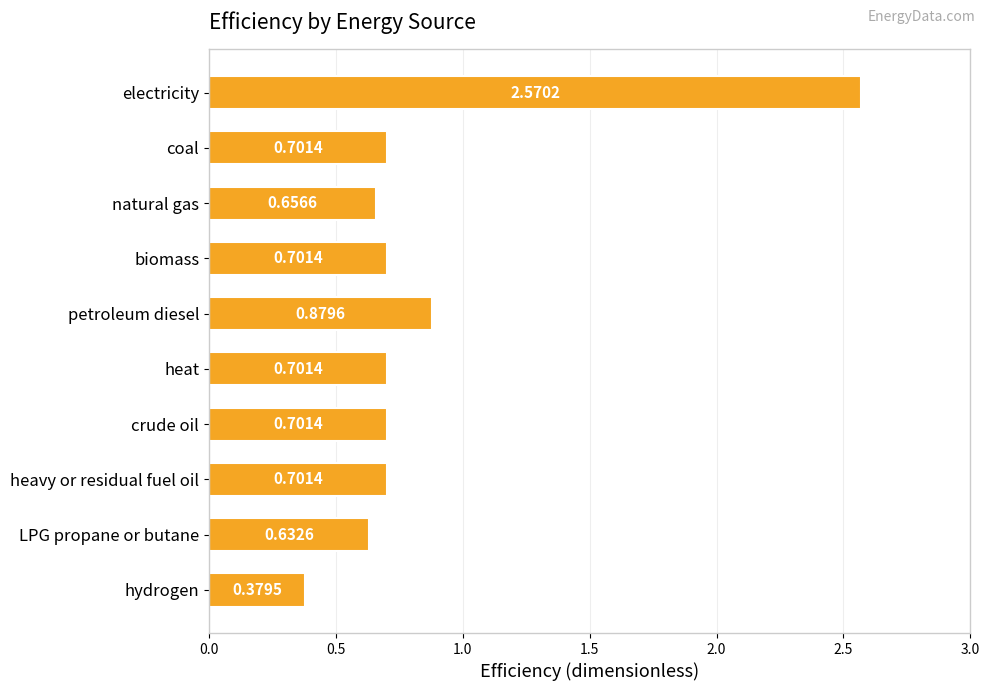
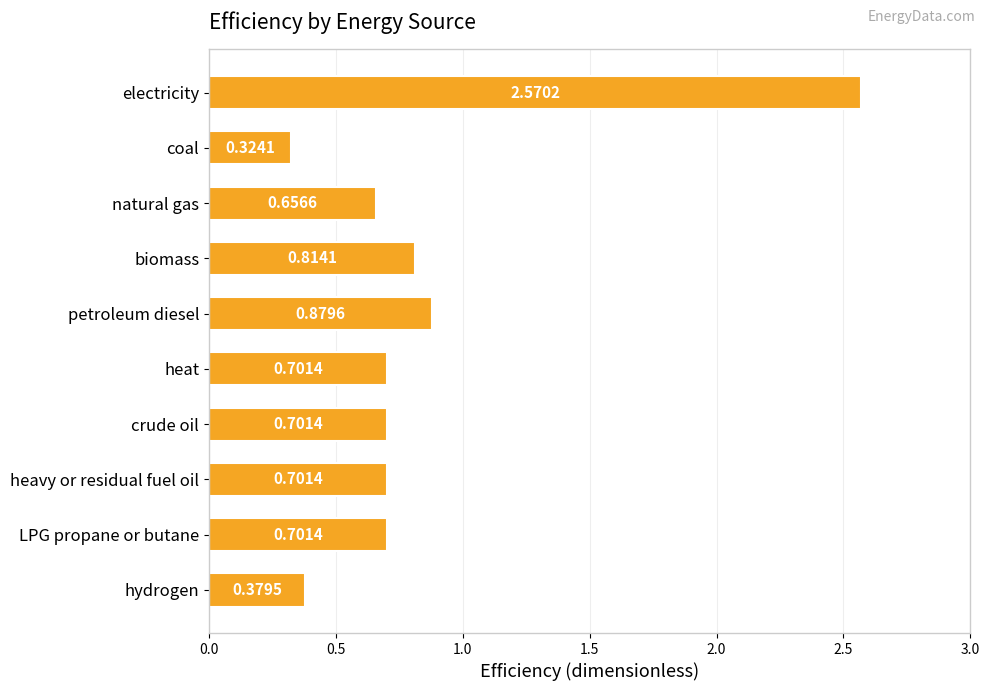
coal: 0.7014 -> 0.3241
biomass: 0.7014 -> 0.8141
LPG propane or butane: 0.6326 -> 0.7014
